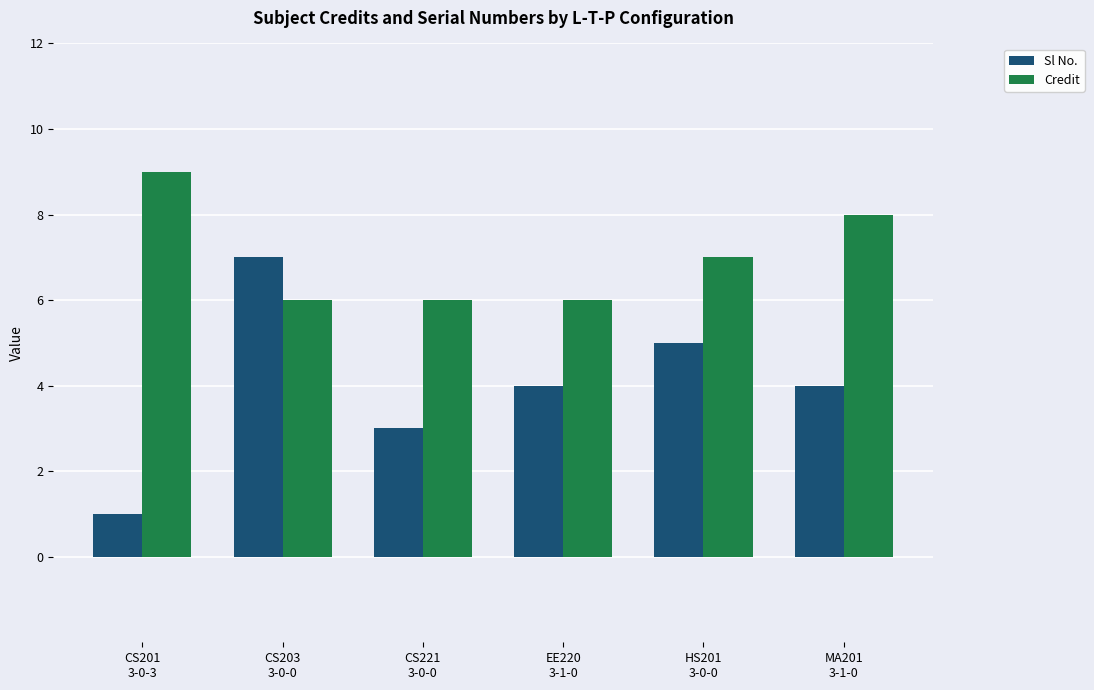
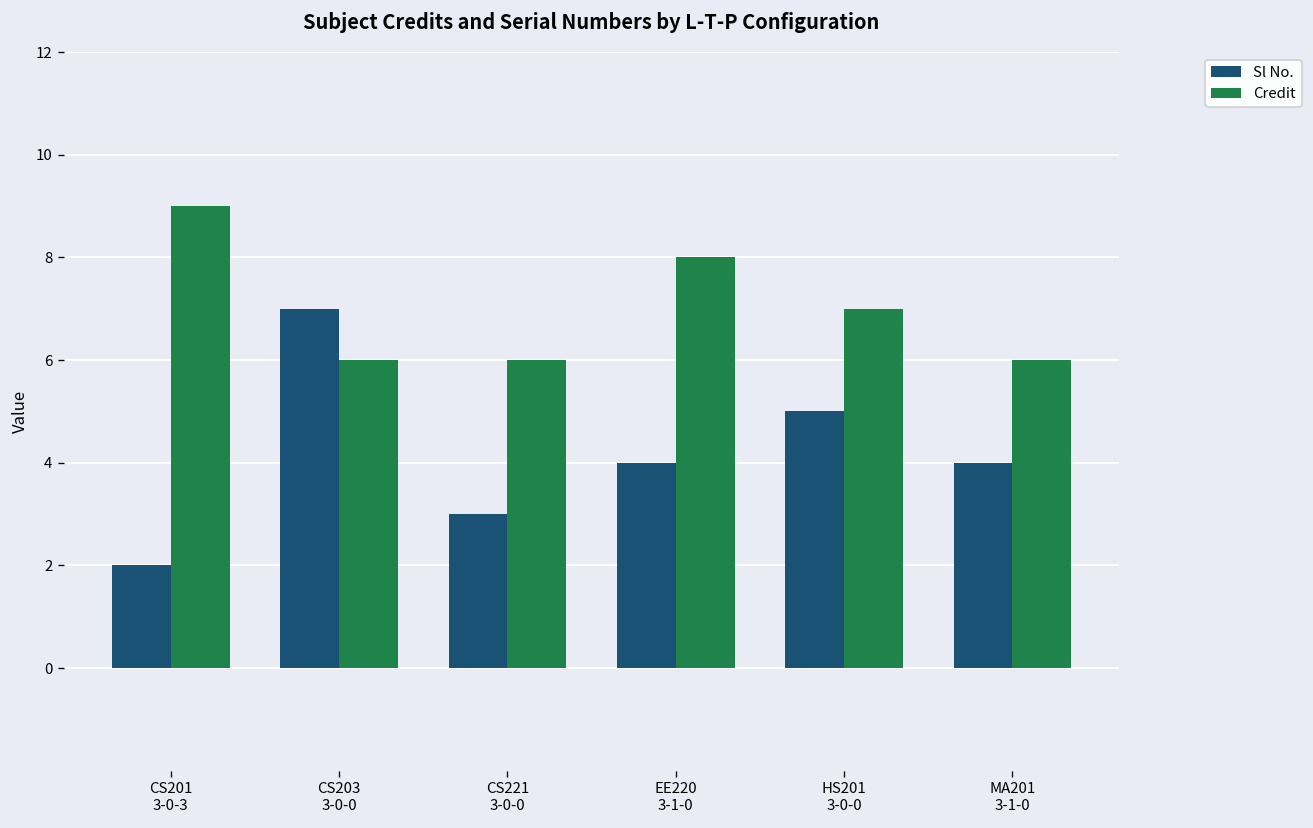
Sl No., CS201 3-0-3: 1 -> 2
Credit, EE220 3-1-0: 6 -> 8
Credit, MA201 3-1-0: 8 -> 6
